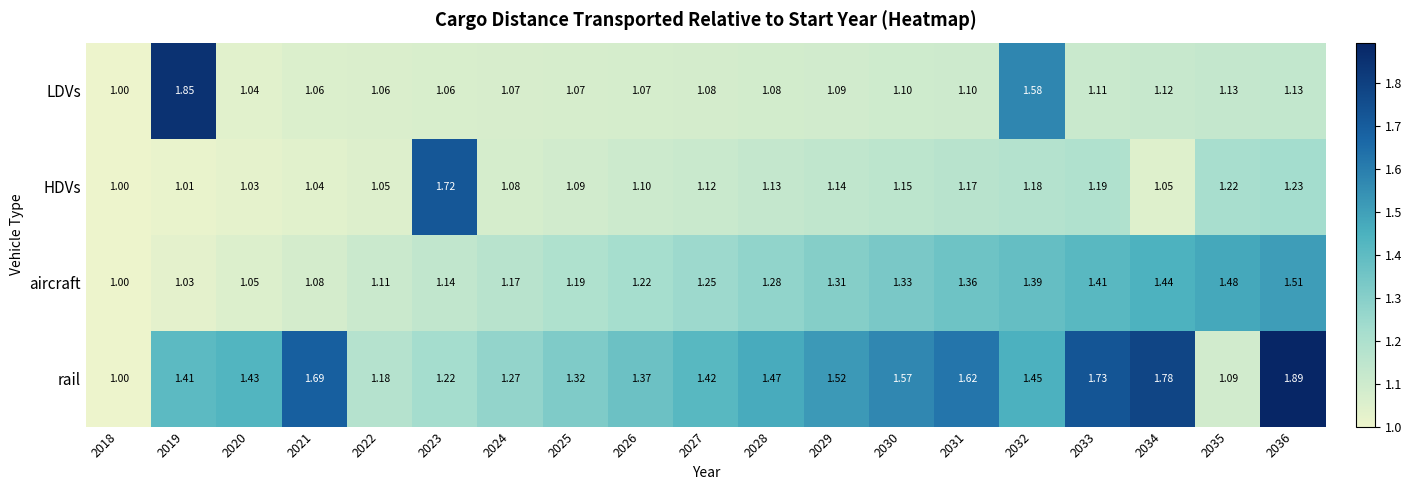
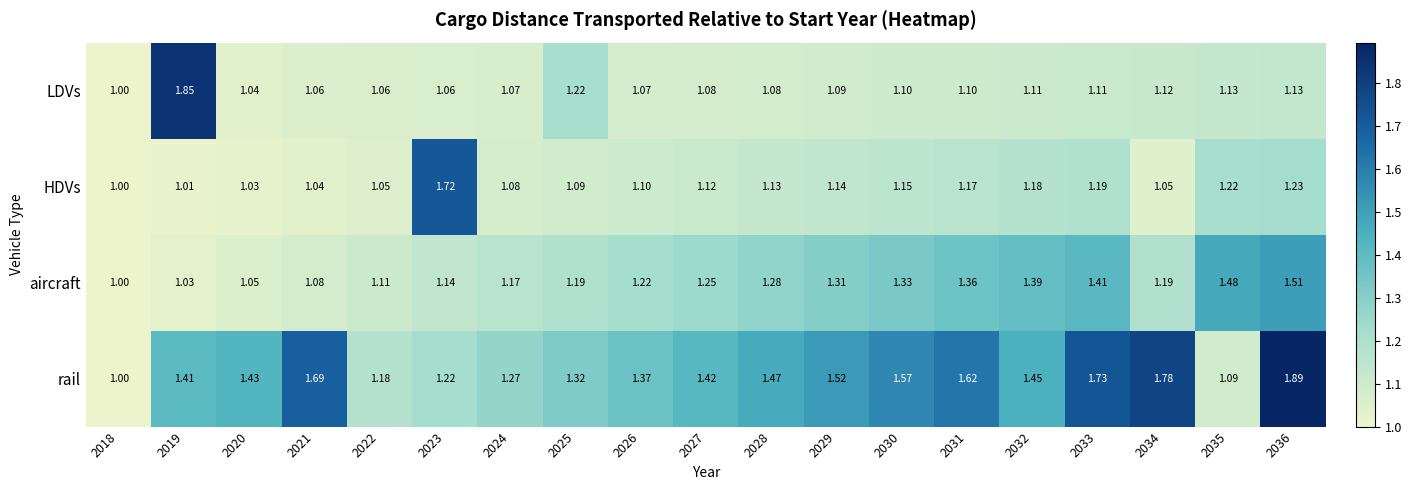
LDVs, 2025: 1.07 -> 1.22
LDVs, 2032: 1.58 -> 1.11
aircraft, 2034: 1.44 -> 1.19
